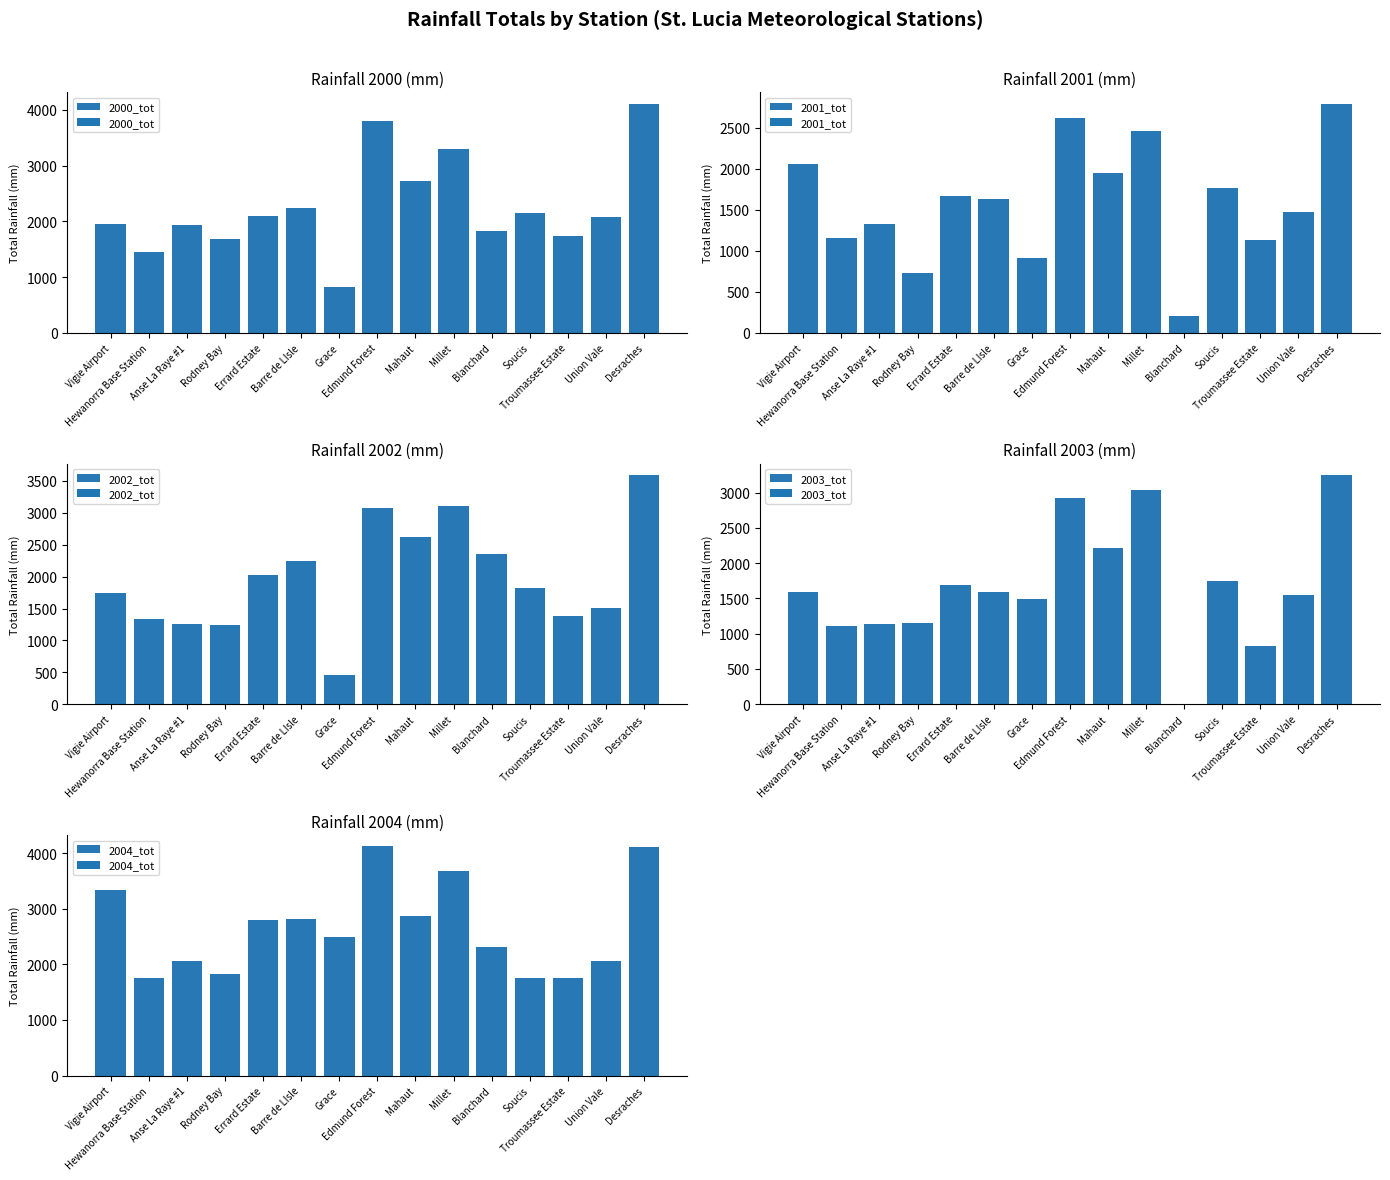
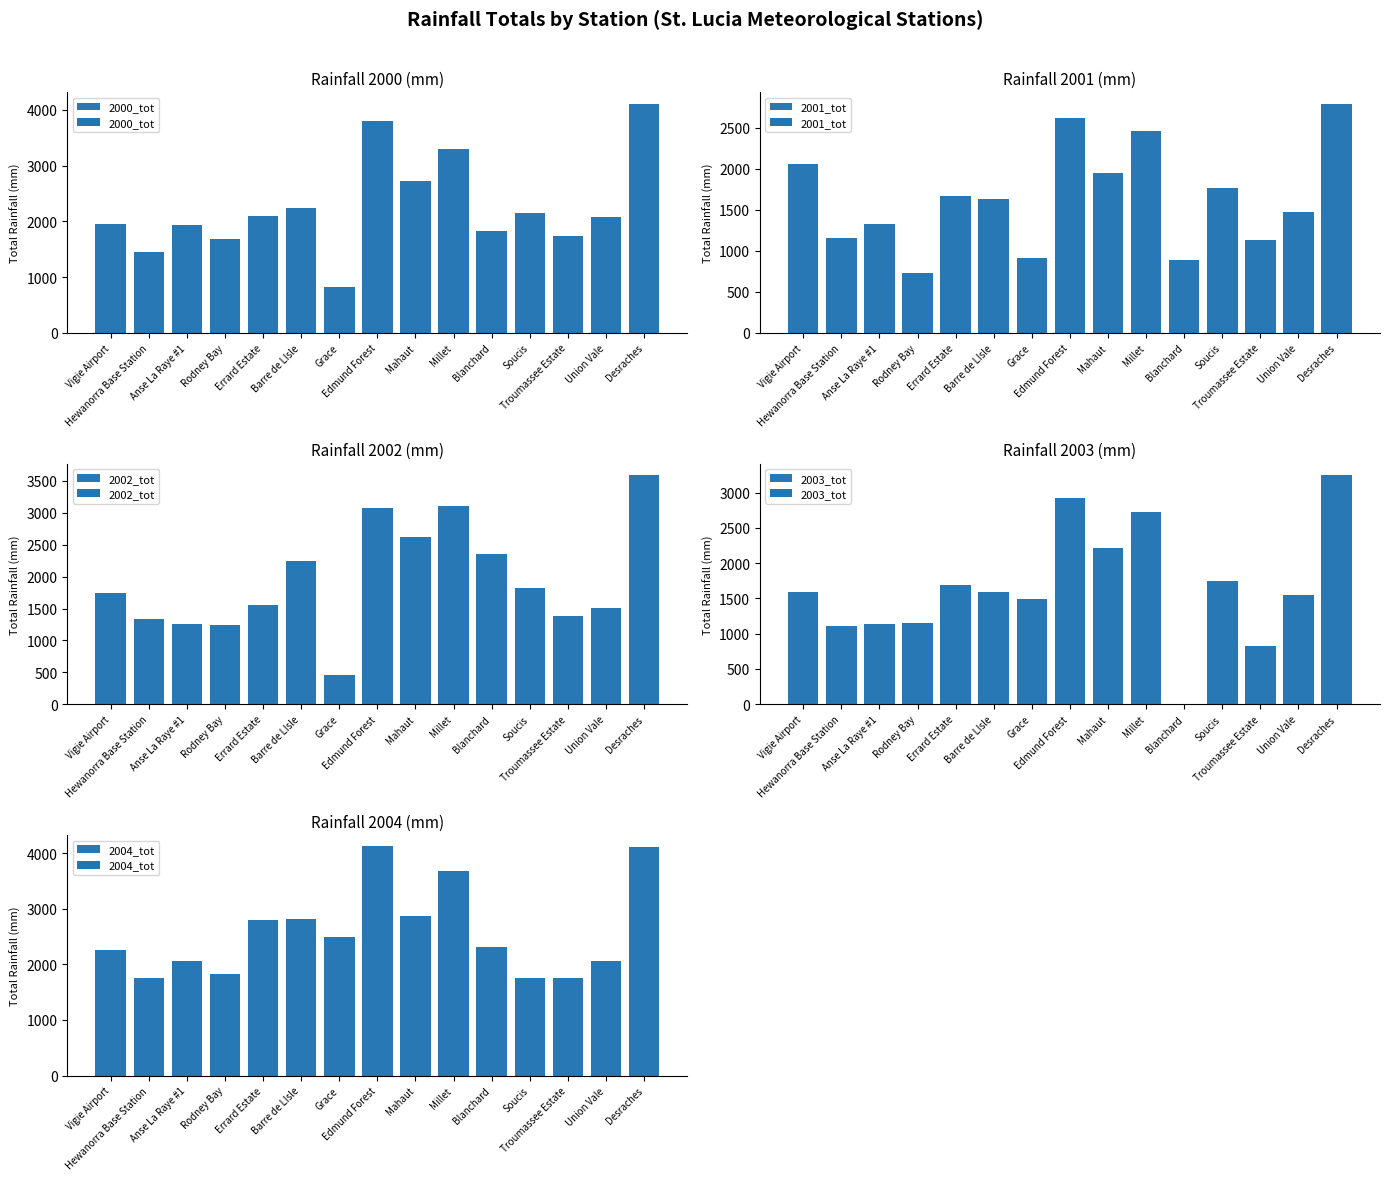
Rainfall 2001 (mm), Blanchard: 200 -> 900
Rainfall 2002 (mm), Errard Estate: 2000 -> 1600
Rainfall 2003 (mm), Millet: 3000 -> 2700
Rainfall 2004 (mm), Vigie Airport: 3300 -> 2300
